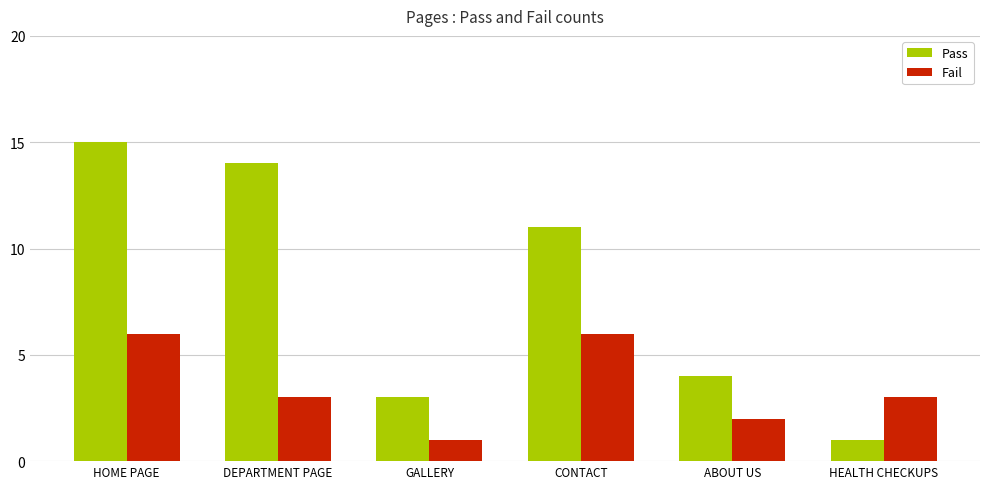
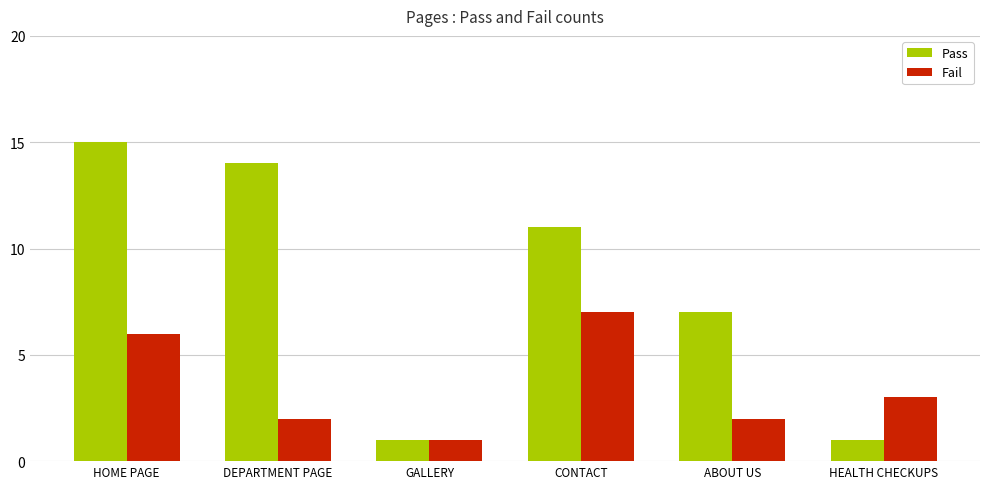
Fail, DEPARTMENT PAGE: 3 -> 2
Pass, GALLERY: 3 -> 1
Fail, CONTACT: 6 -> 7
Pass, ABOUT US: 4 -> 7
